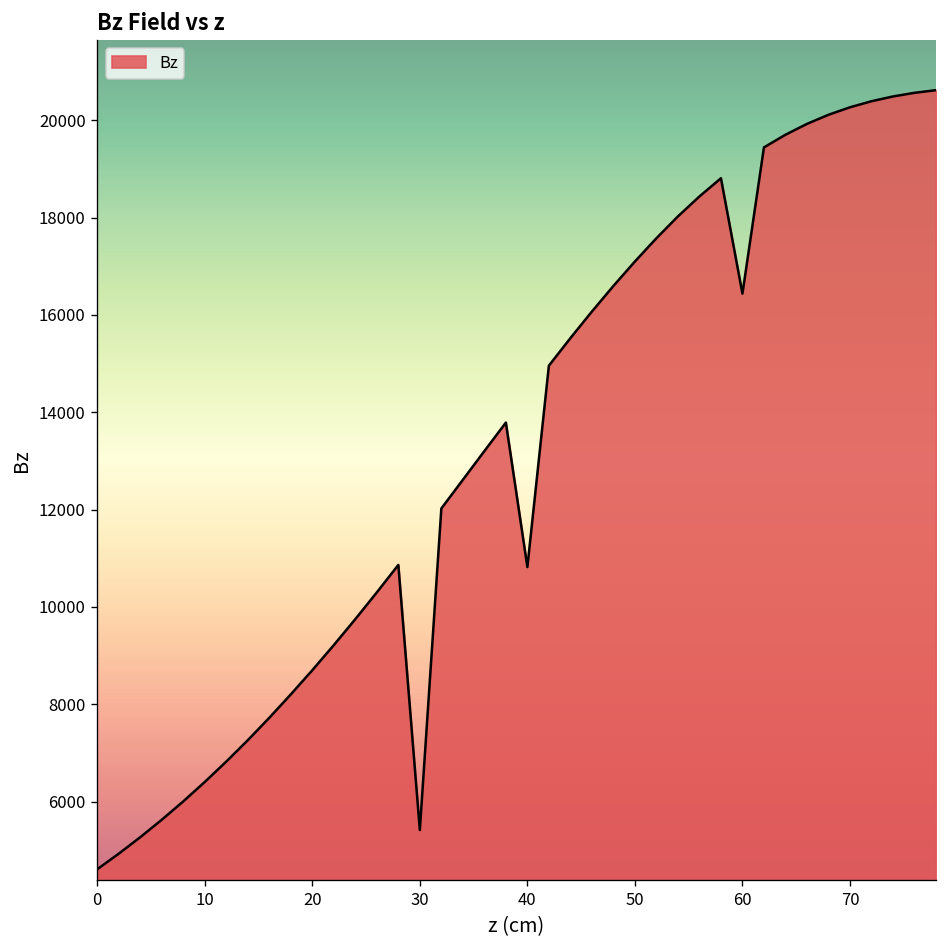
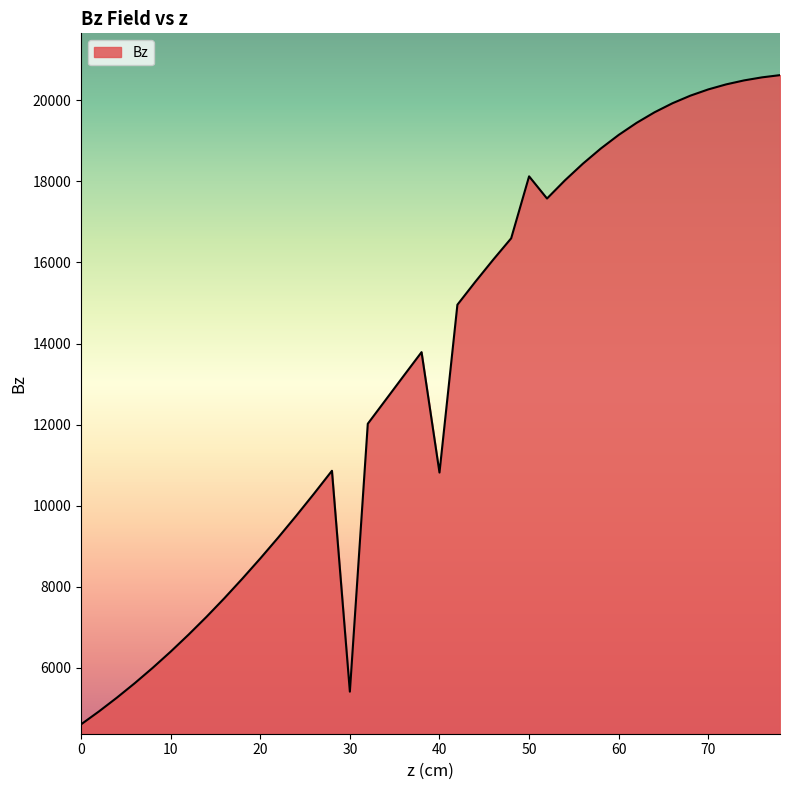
50: 17100 -> 18100
60: 16400 -> 19100
